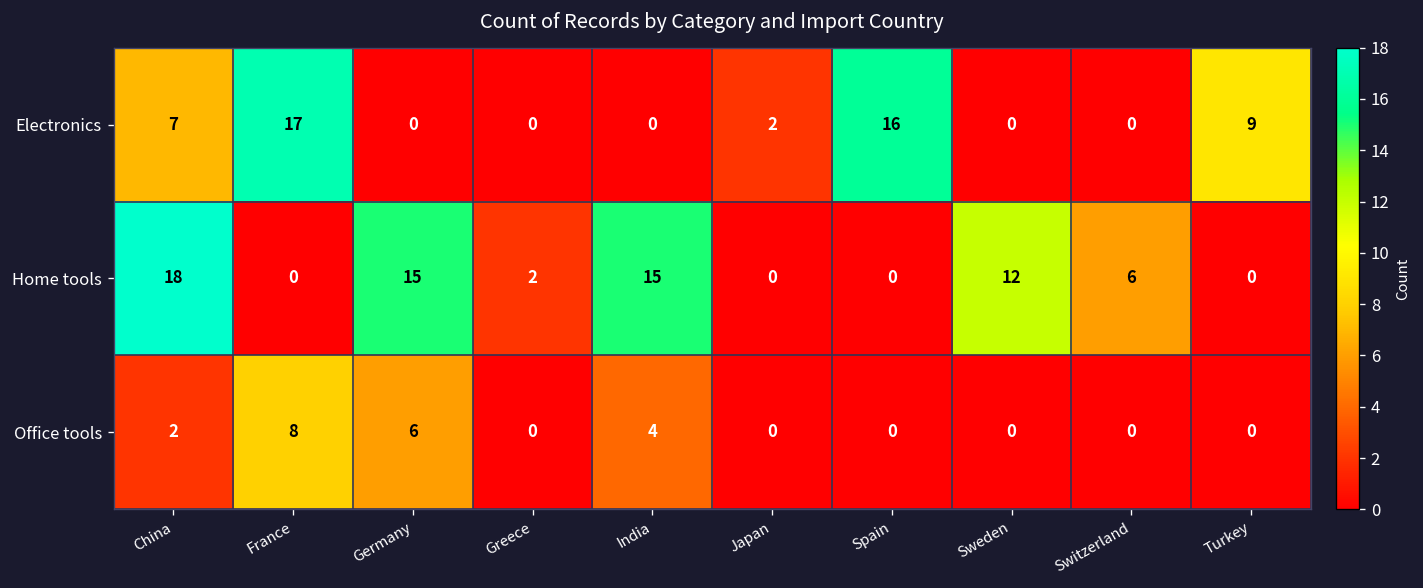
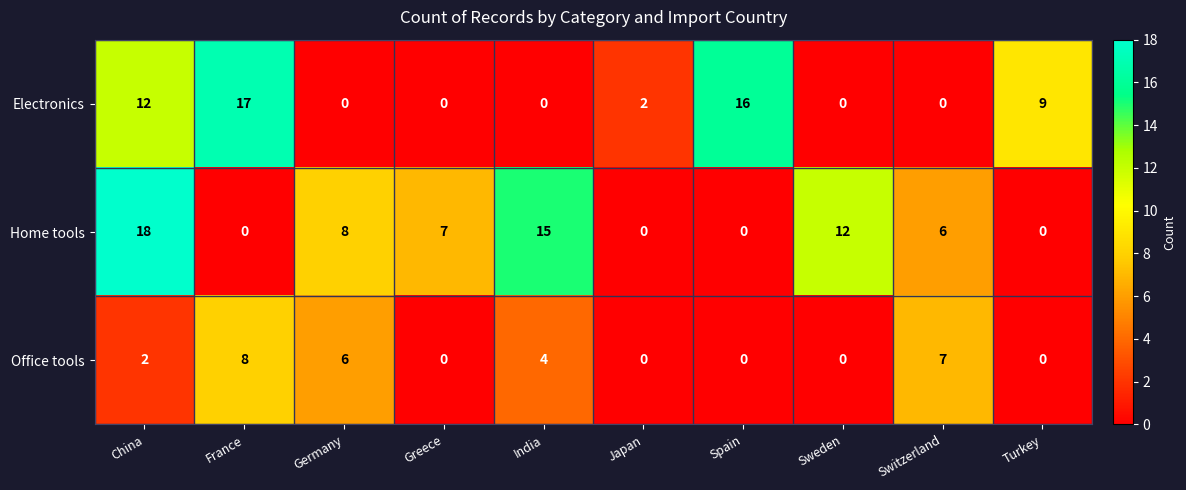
Electronics, China: 7 -> 12
Home tools, Germany: 15 -> 8
Home tools, Greece: 2 -> 7
Office tools, Switzerland: 0 -> 7
